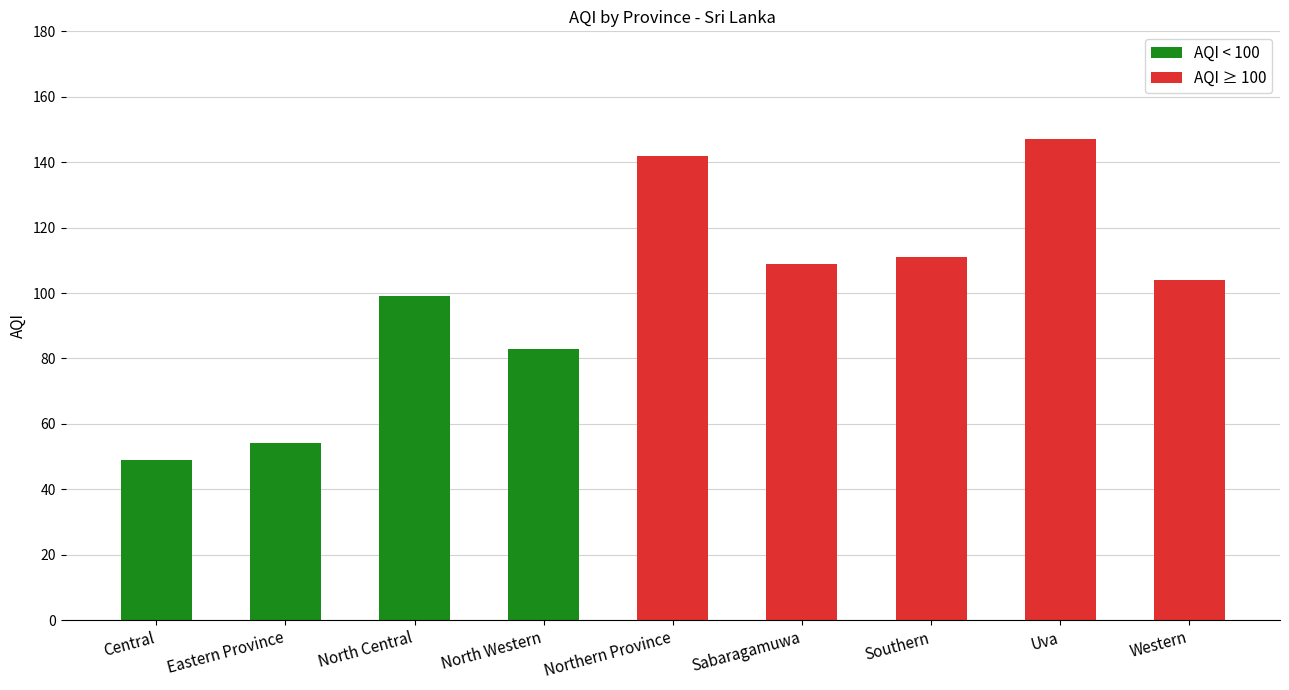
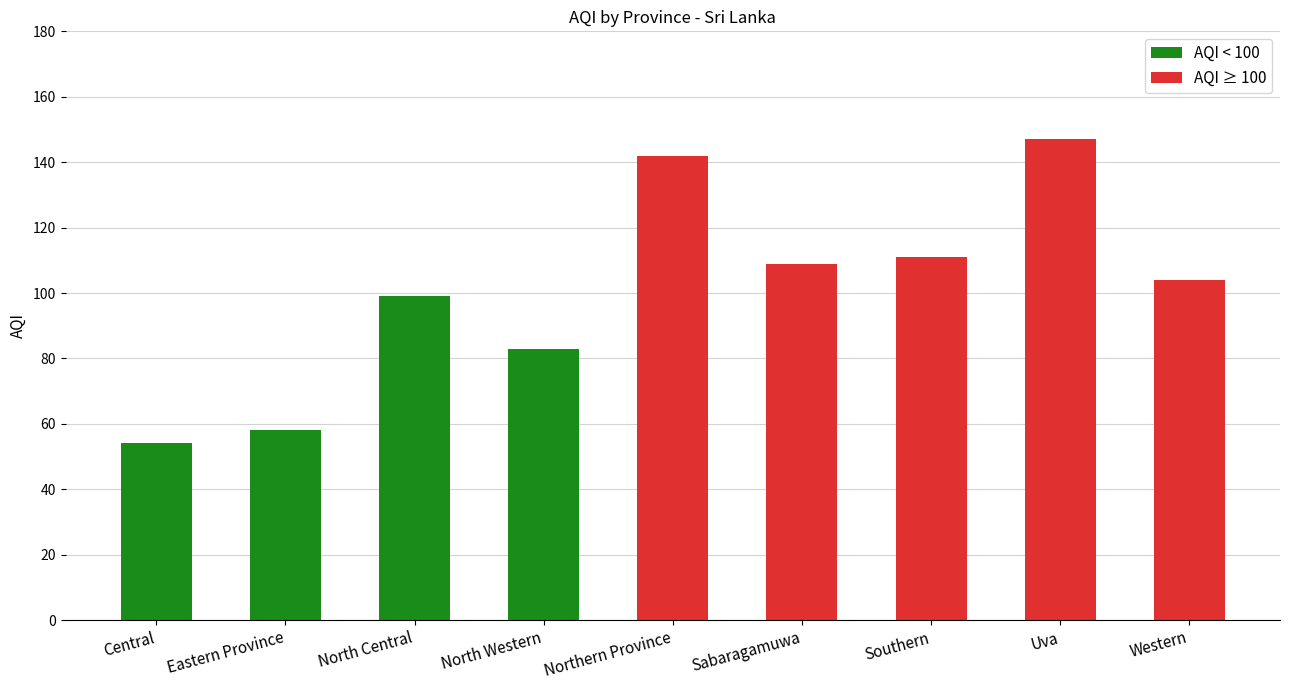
AQI < 100, Central: 49 -> 54
AQI < 100, Eastern Province: 54 -> 58
